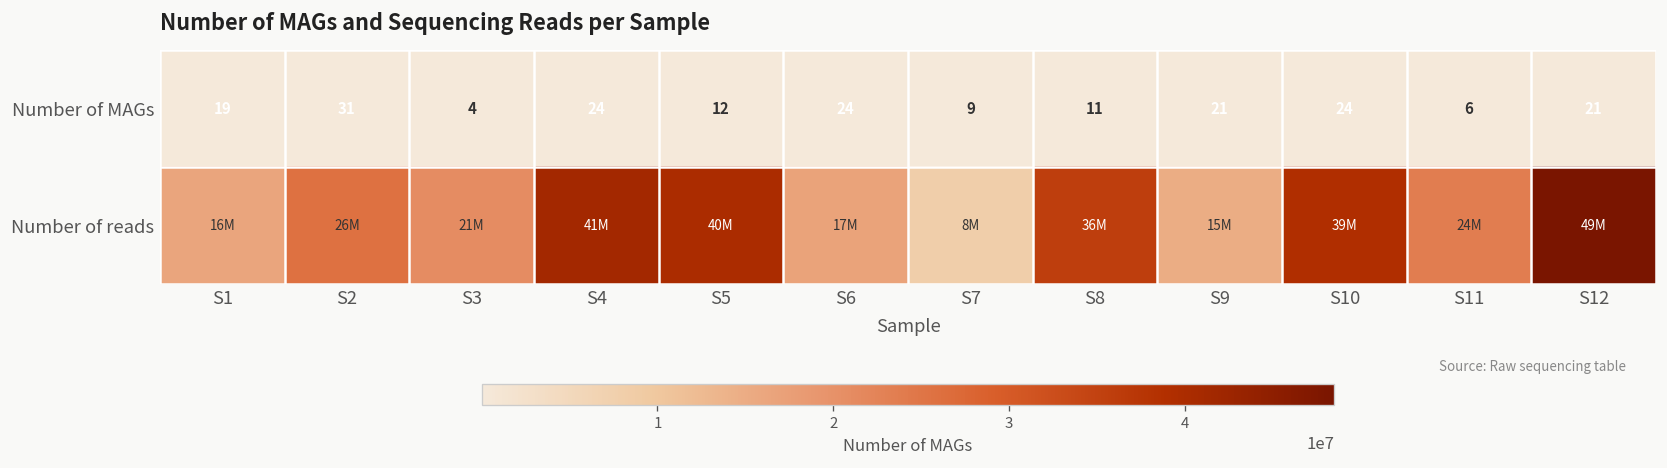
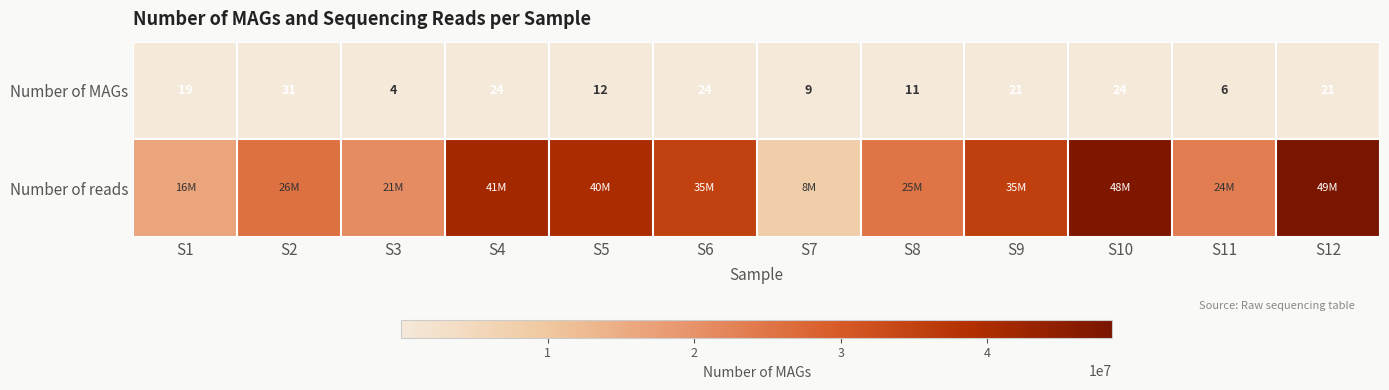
Number of reads, S6: 17M -> 35M
Number of reads, S8: 36M -> 25M
Number of reads, S9: 15M -> 35M
Number of reads, S10: 39M -> 48M
